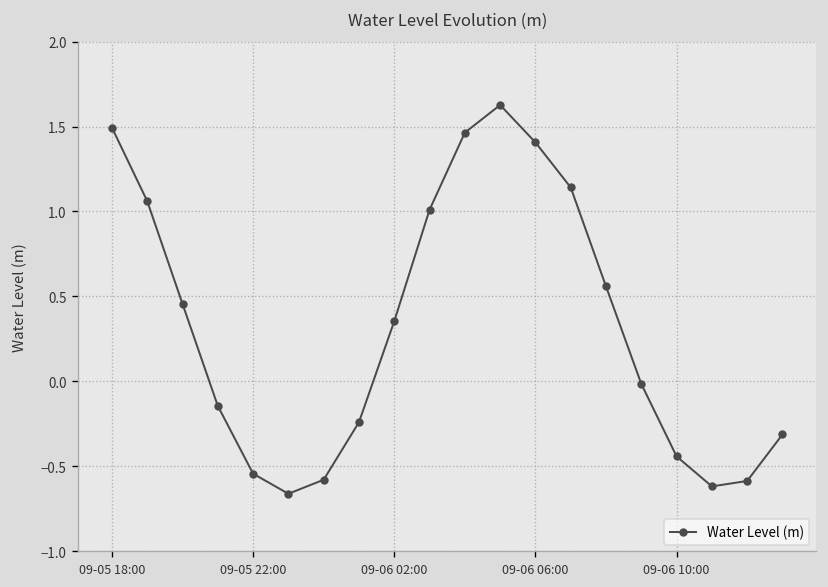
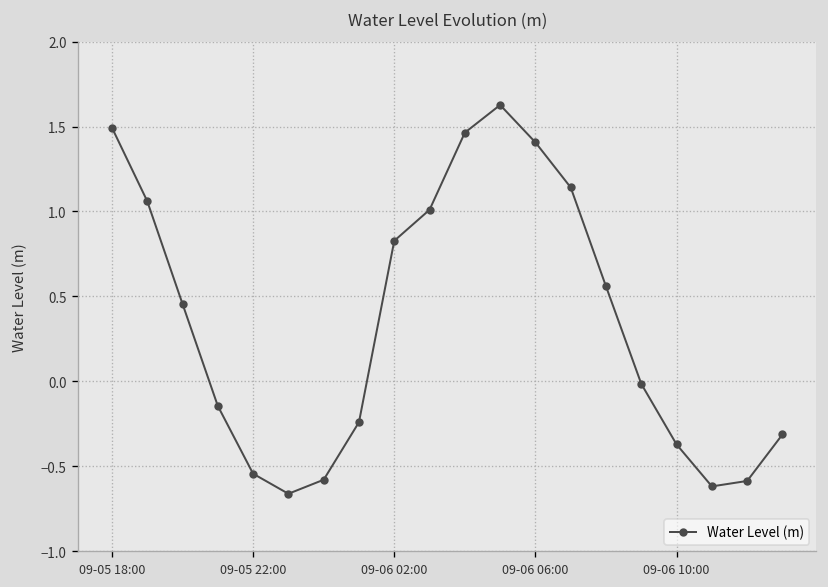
09-06 02:00: 0.35 -> 0.83
09-06 10:00: -0.44 -> -0.37
